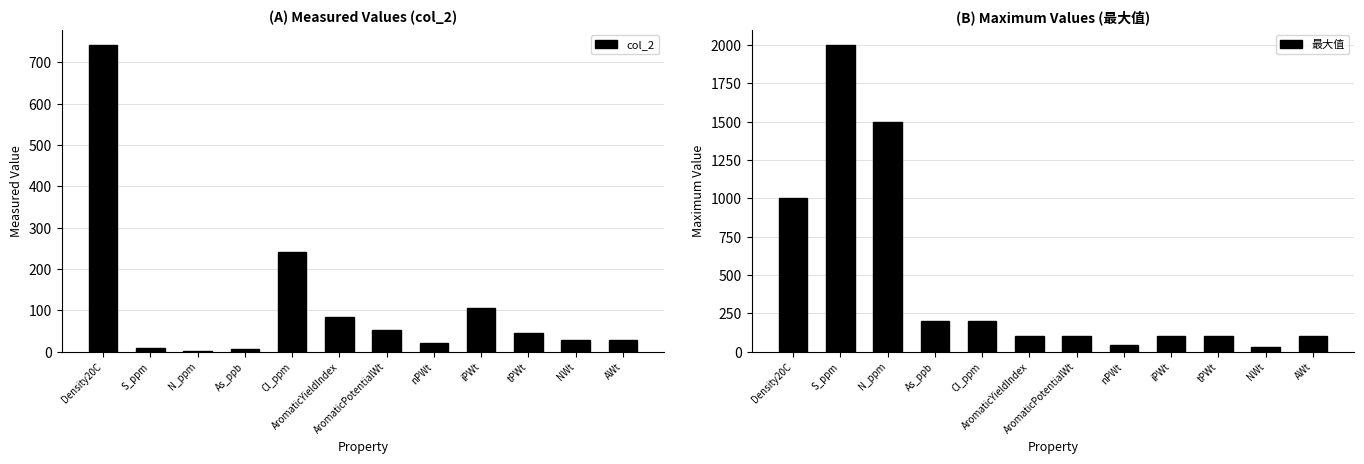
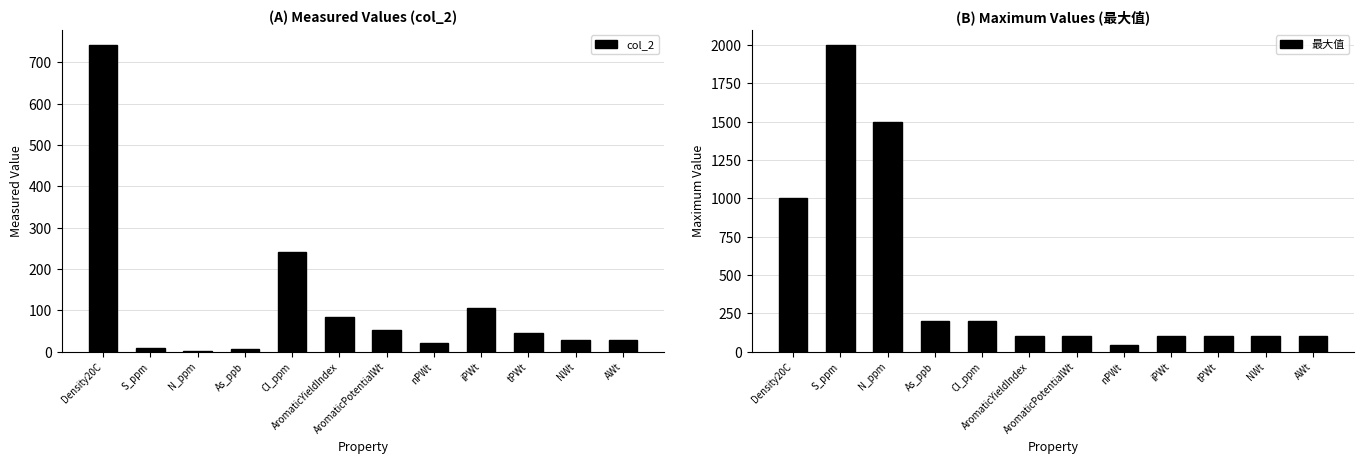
(B) Maximum Values (最大值), NWt: 30 -> 100
